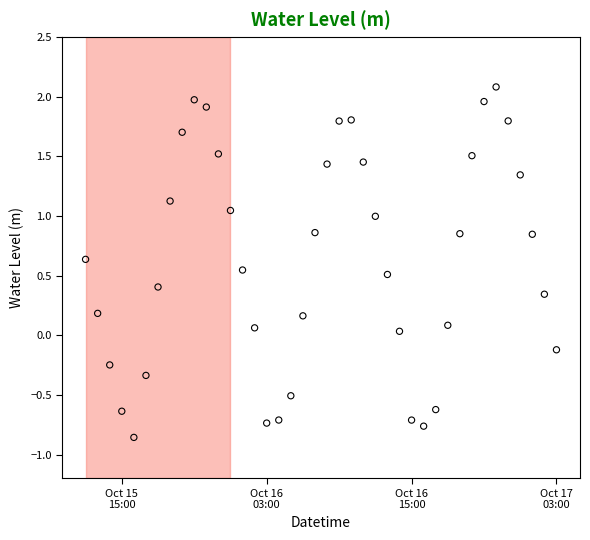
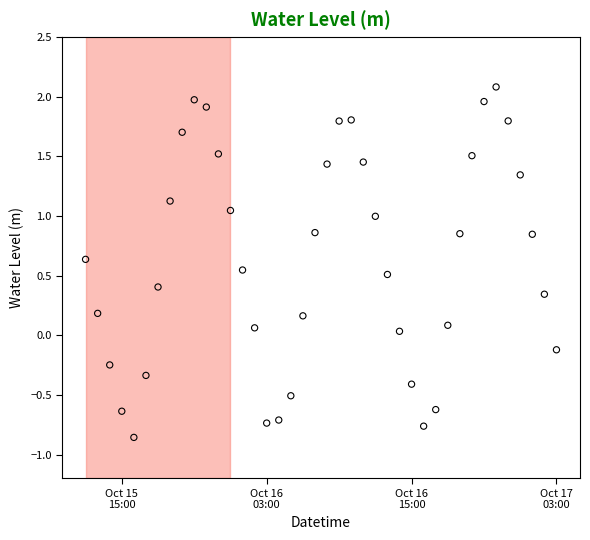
Oct 16 15:00: -0.71 -> -0.41
